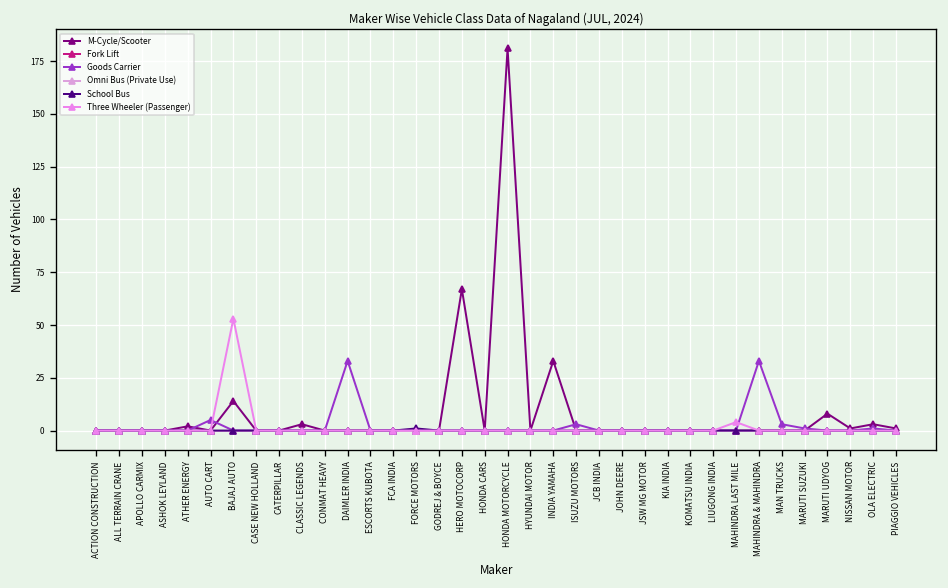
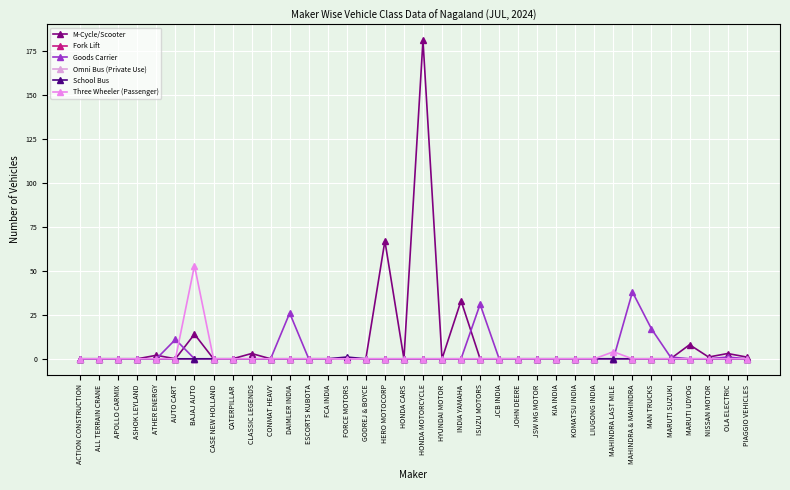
Goods Carrier, AUTO CART: 5 -> 11
Goods Carrier, DAIMLER INDIA: 33 -> 26
Goods Carrier, ISUZU MOTORS: 3 -> 31
Goods Carrier, MAHINDRA & MAHINDRA: 33 -> 38
Goods Carrier, MAN TRUCKS: 3 -> 17
